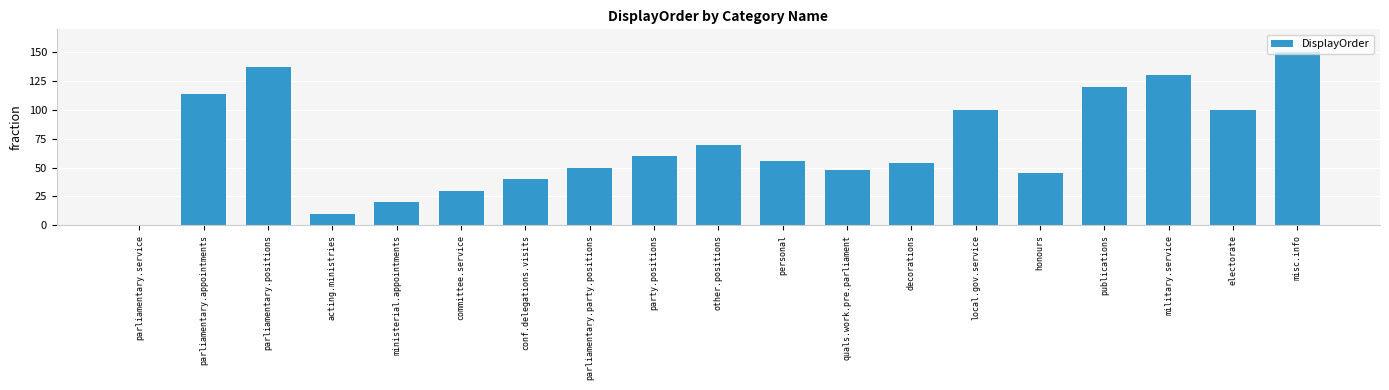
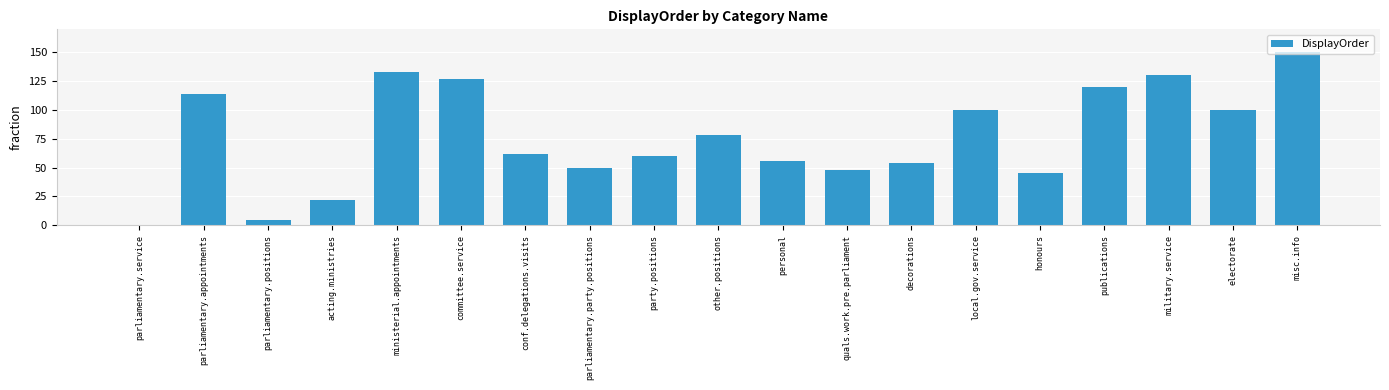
parliamentary.positions: 137 -> 5
acting.ministries: 10 -> 22
ministerial.appointments: 20 -> 133
committee.service: 30 -> 127
conf.delegations.visits: 40 -> 62
other.positions: 70 -> 78
